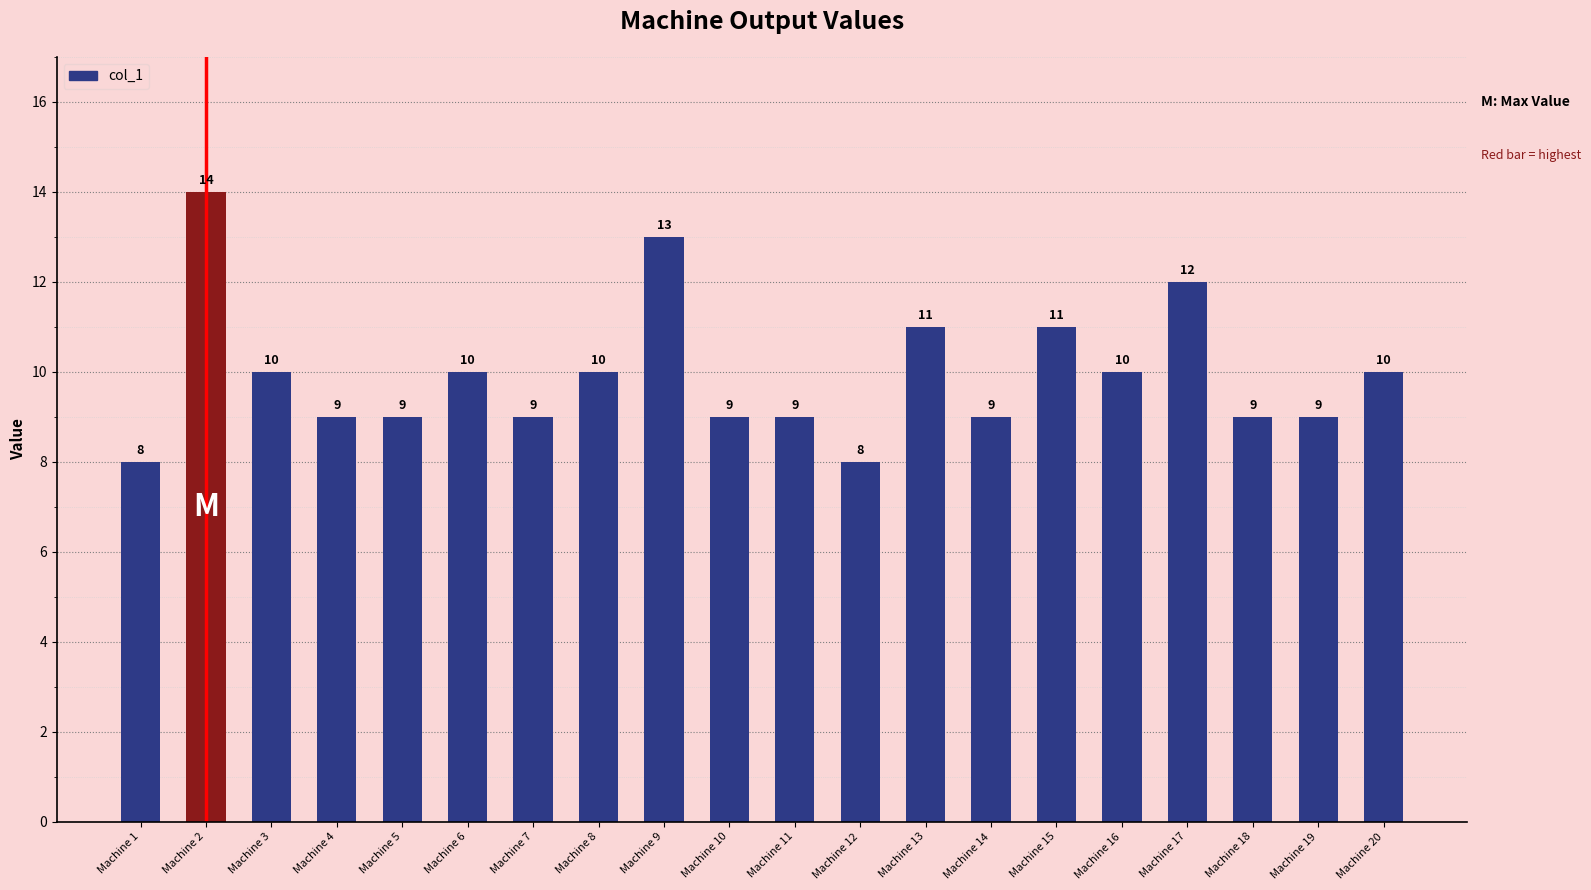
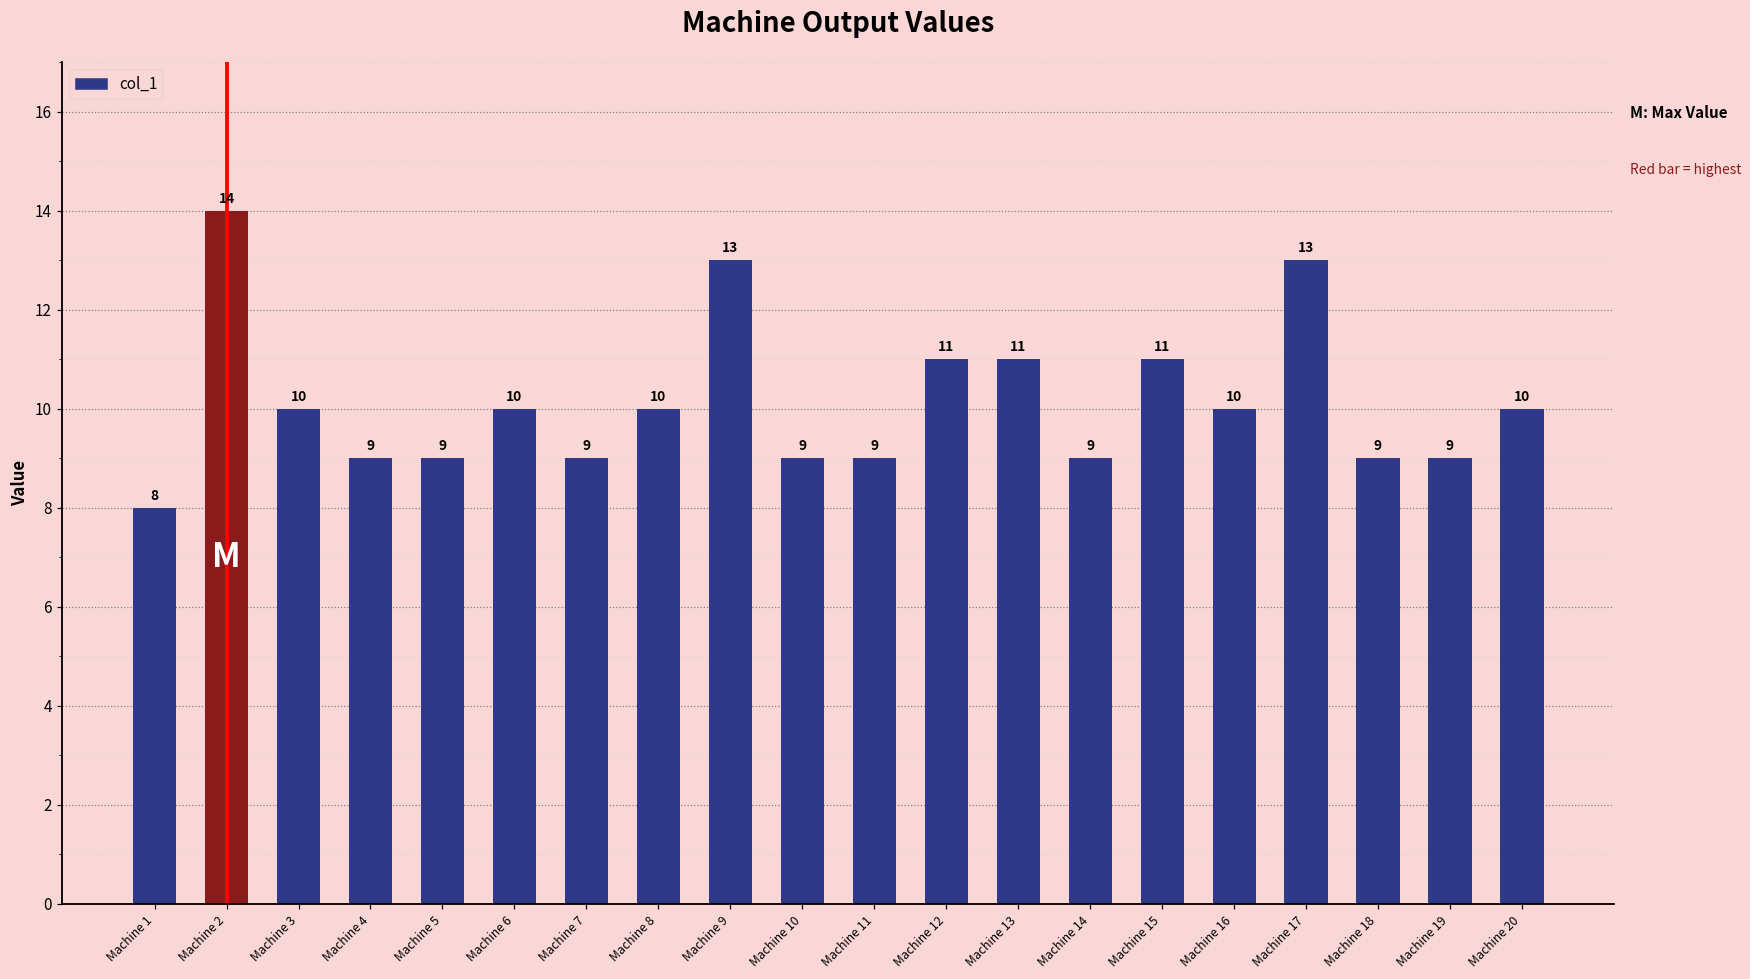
Machine 12: 8 -> 11
Machine 17: 12 -> 13
